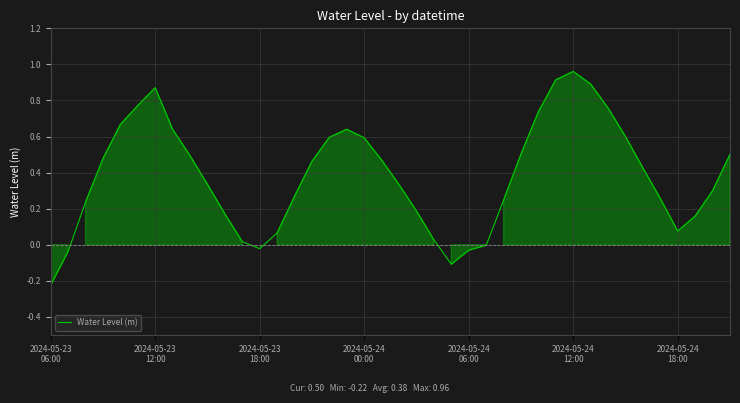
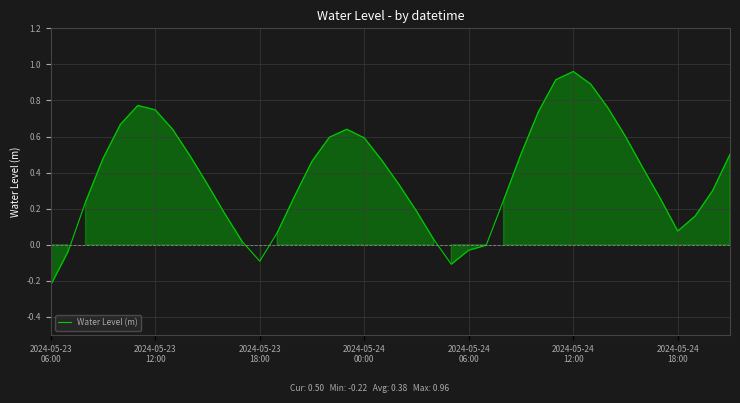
2024-05-23 12:00: 0.87 -> 0.75
2024-05-23 18:00: -0.02 -> -0.09
